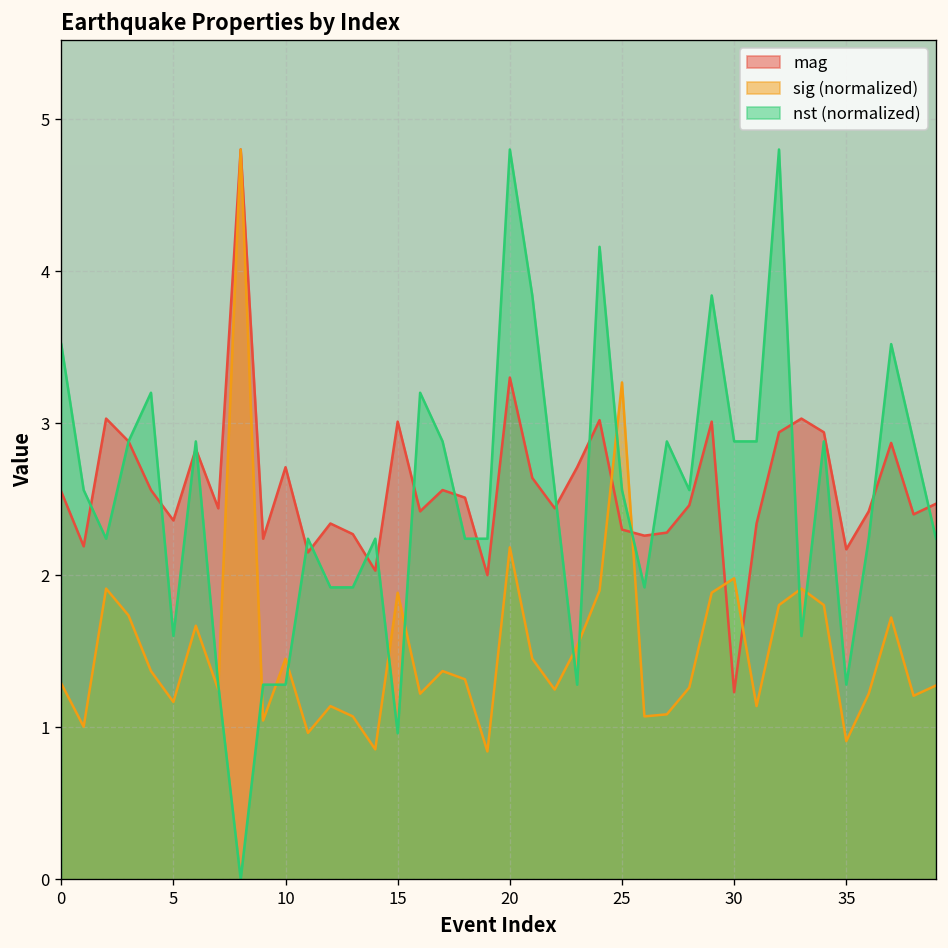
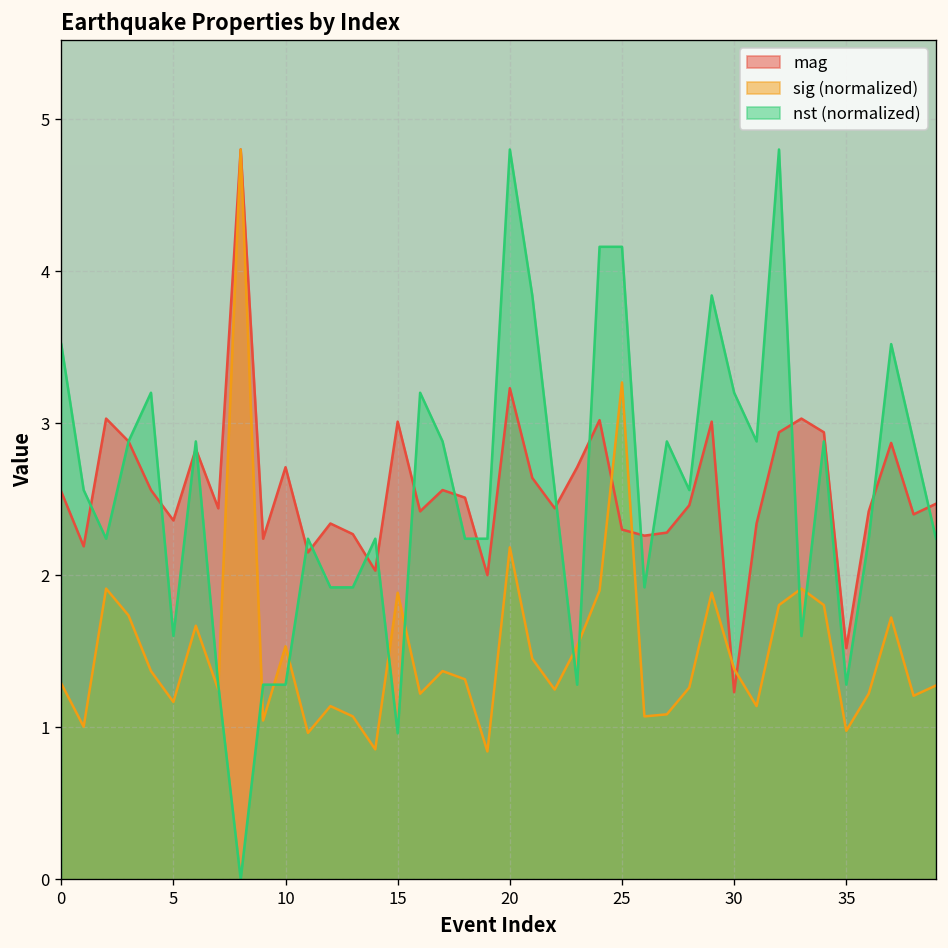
sig (normalized), 10: 1.45 -> 1.53
mag, 20: 3.30 -> 3.23
nst (normalized), 25: 2.56 -> 4.16
sig (normalized), 30: 1.98 -> 1.38
nst (normalized), 30: 2.88 -> 3.20
mag, 35: 2.17 -> 1.52
sig (normalized), 35: 0.91 -> 0.98
